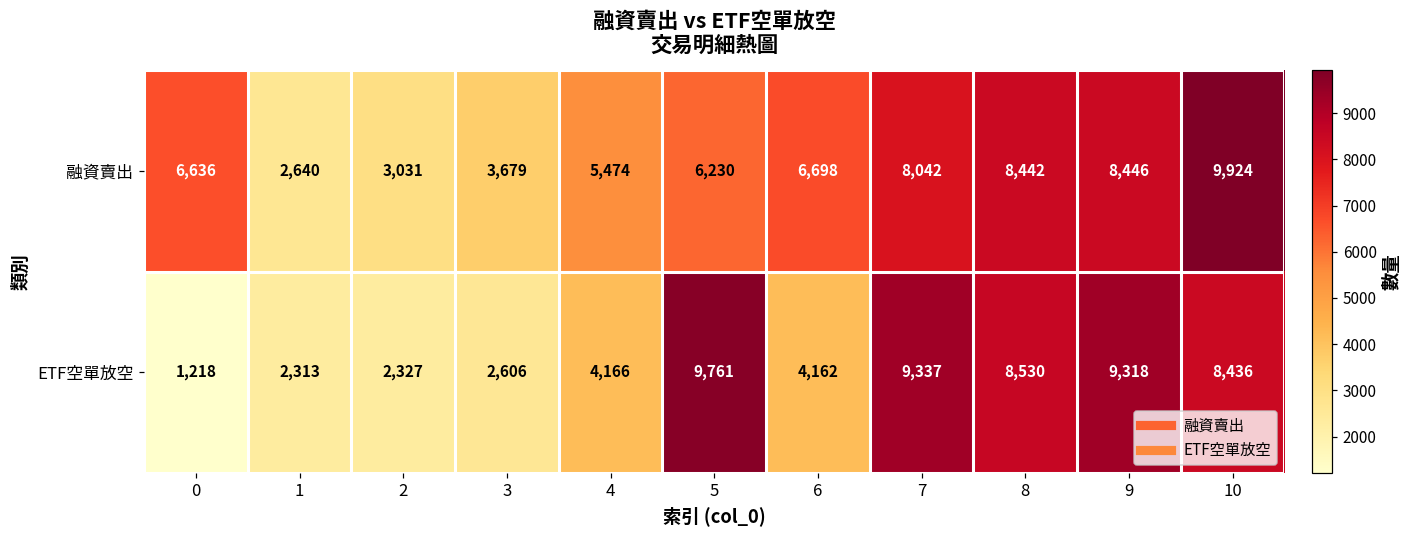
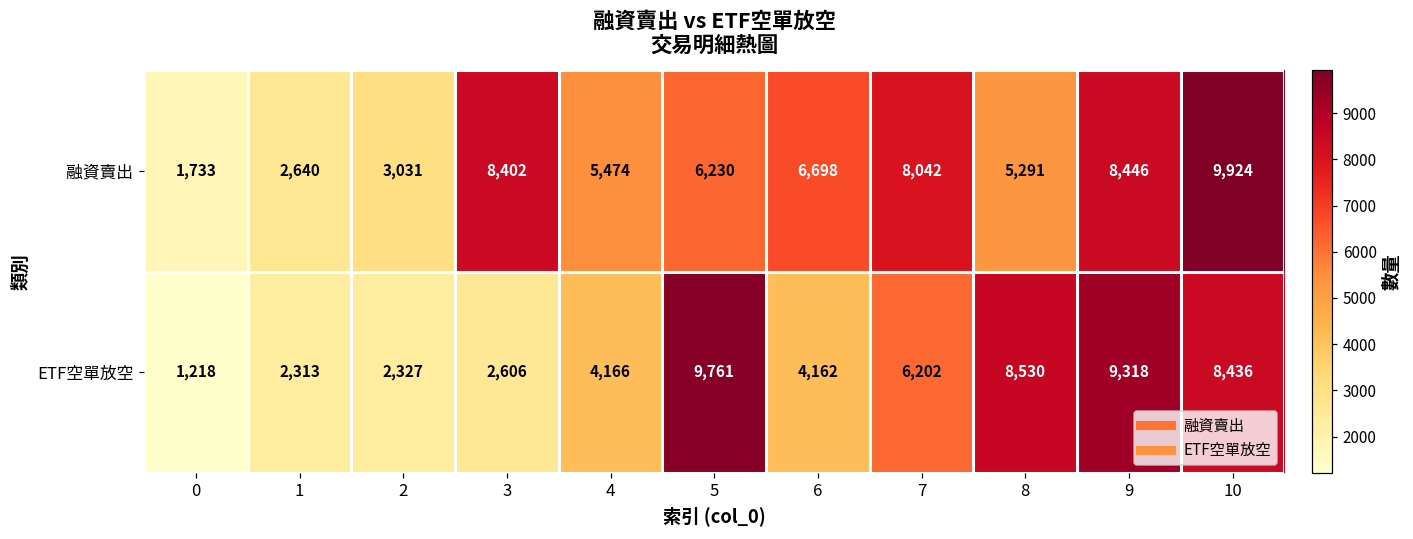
融資賣出, 0: 6,636 -> 1,733
融資賣出, 3: 3,679 -> 8,402
融資賣出, 8: 8,442 -> 5,291
ETF空單放空, 7: 9,337 -> 6,202
